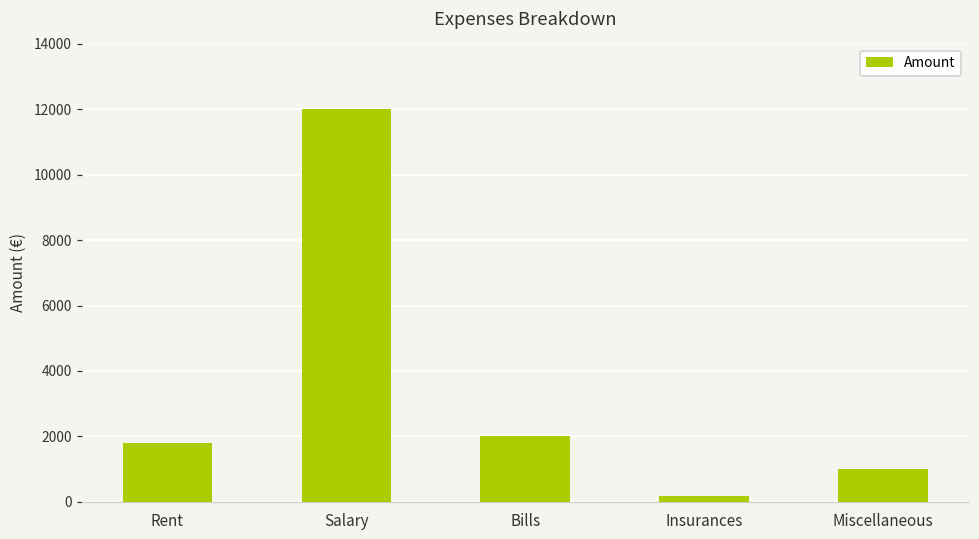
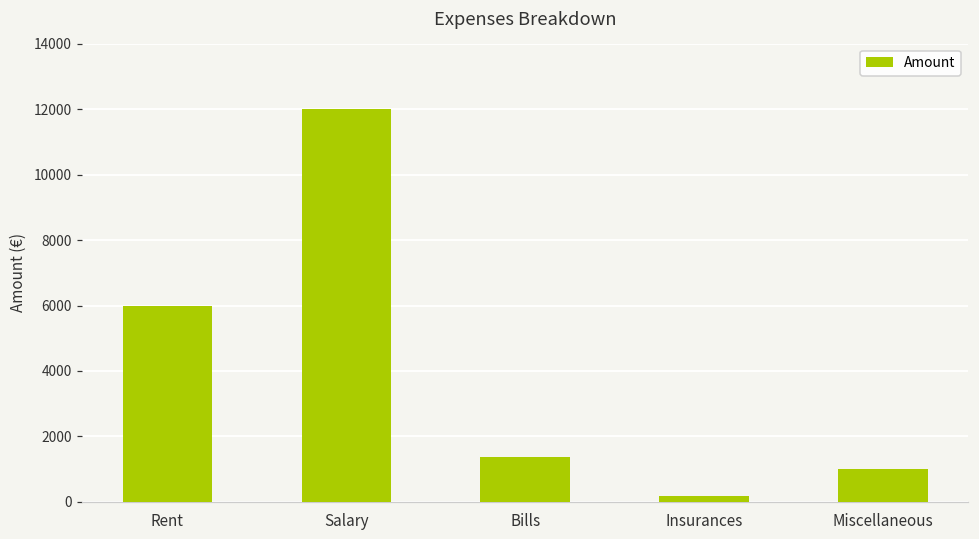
Rent: 1800 -> 6000
Bills: 2000 -> 1400
